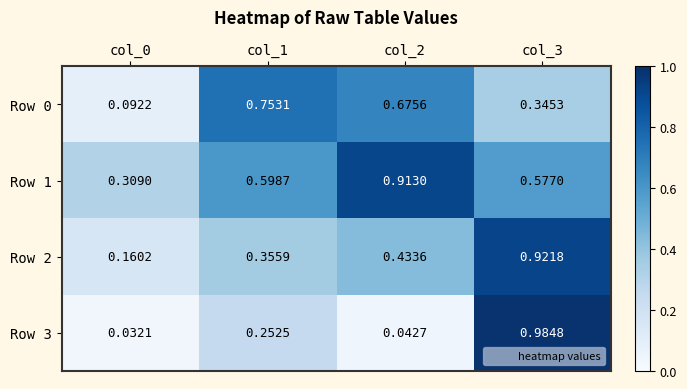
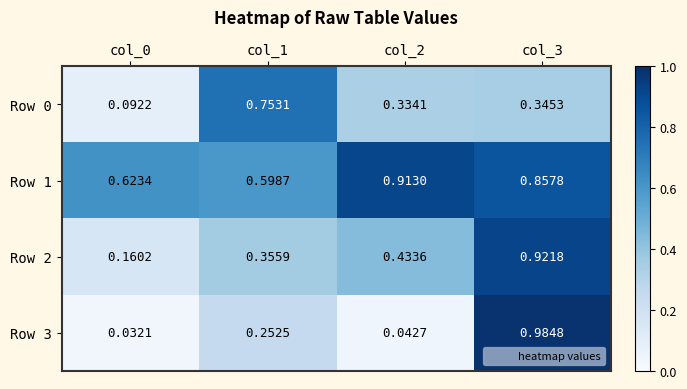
Row 0, col_2: 0.6756 -> 0.3341
Row 1, col_0: 0.3090 -> 0.6234
Row 1, col_3: 0.5770 -> 0.8578
